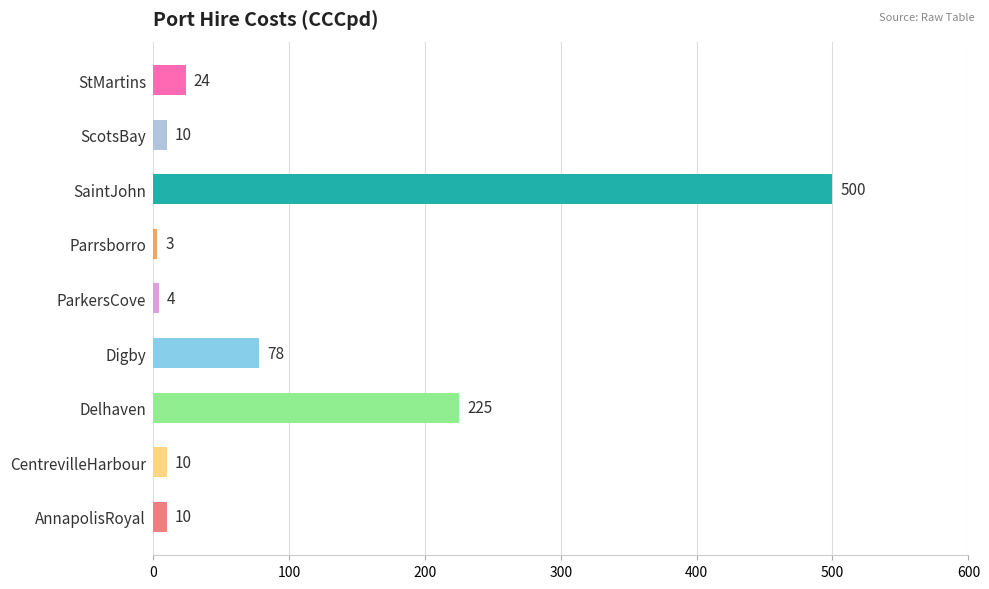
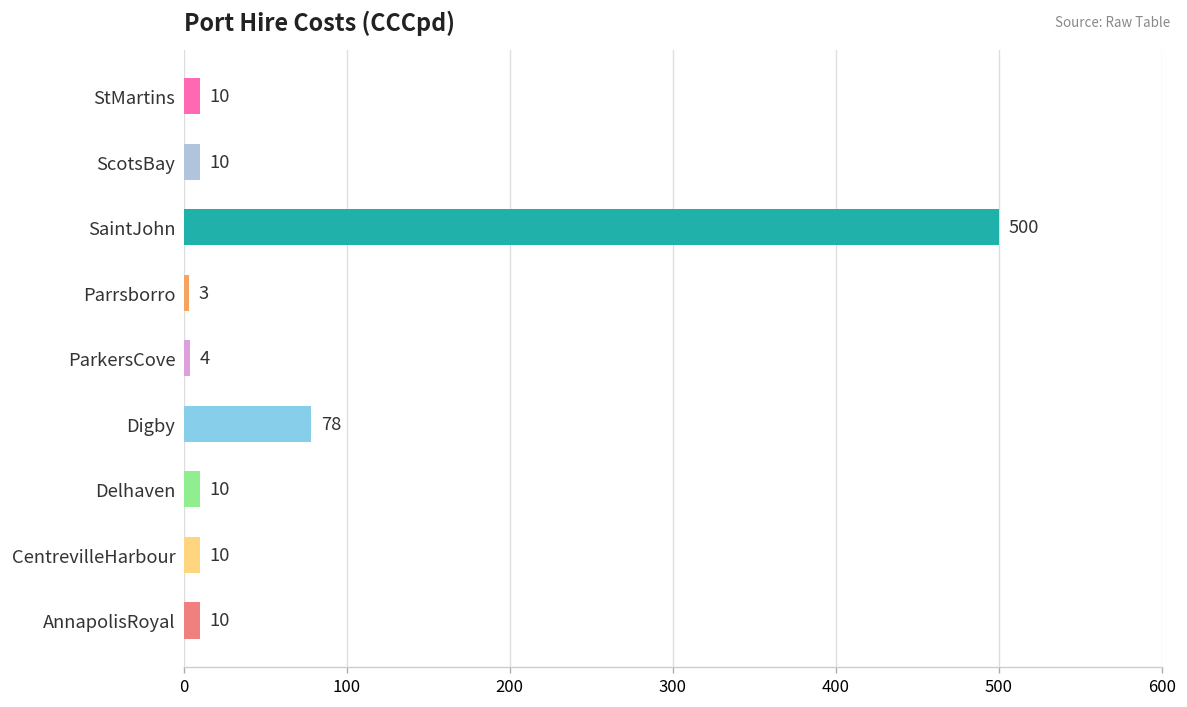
StMartins: 24 -> 10
Delhaven: 225 -> 10
